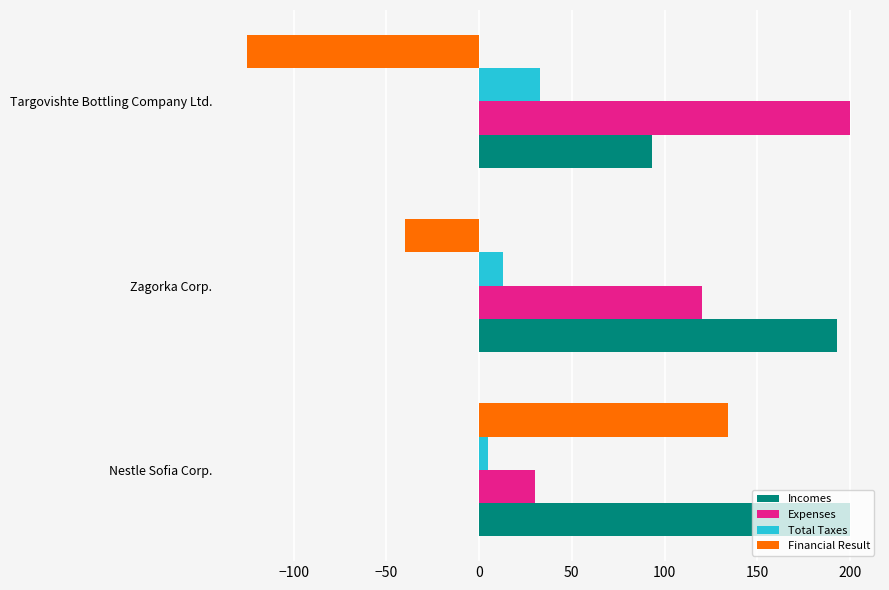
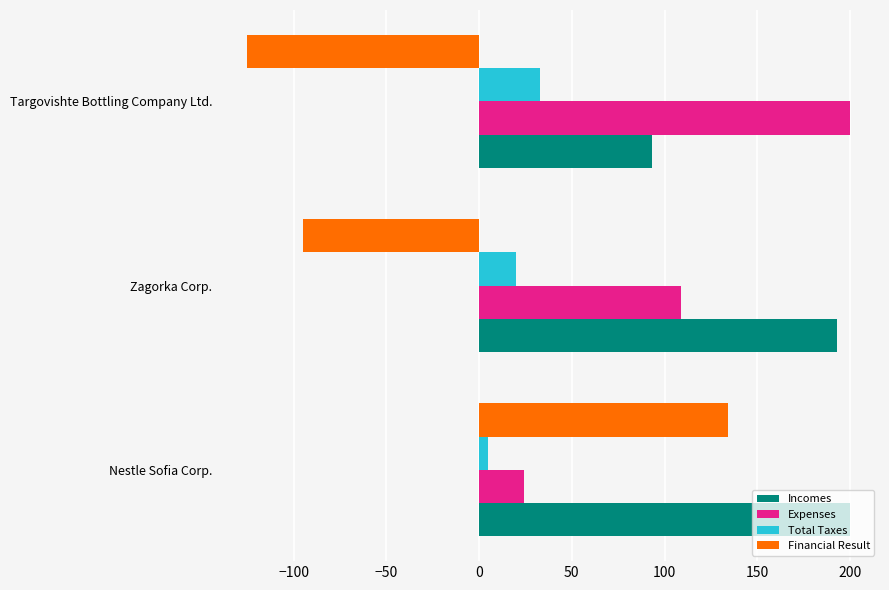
Financial Result, Zagorka Corp.: -40 -> -95
Total Taxes, Zagorka Corp.: 13 -> 20
Expenses, Zagorka Corp.: 120 -> 109
Expenses, Nestle Sofia Corp.: 30 -> 24
